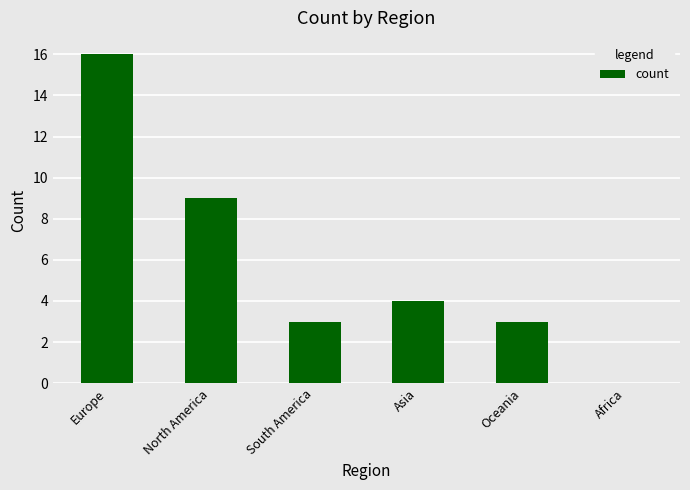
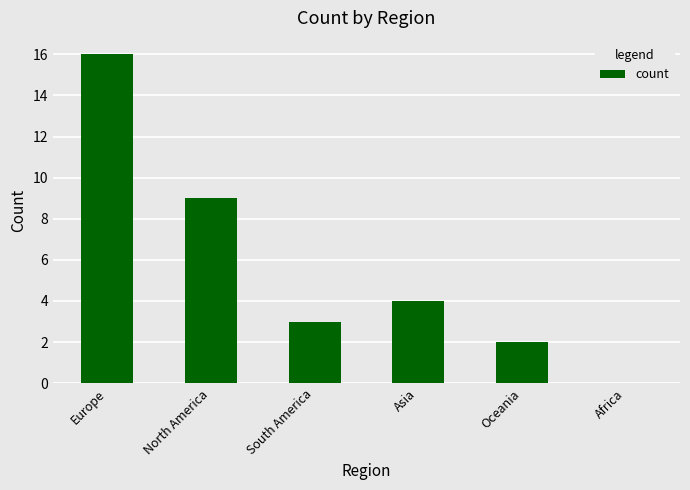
Oceania: 3 -> 2
